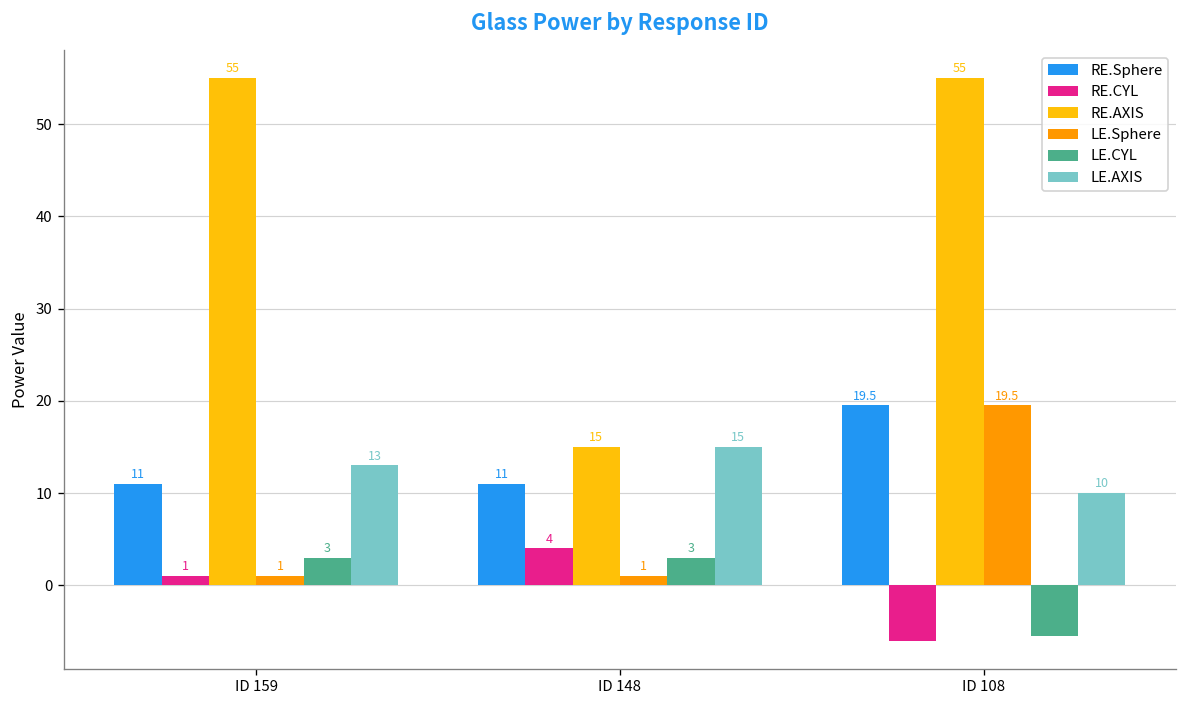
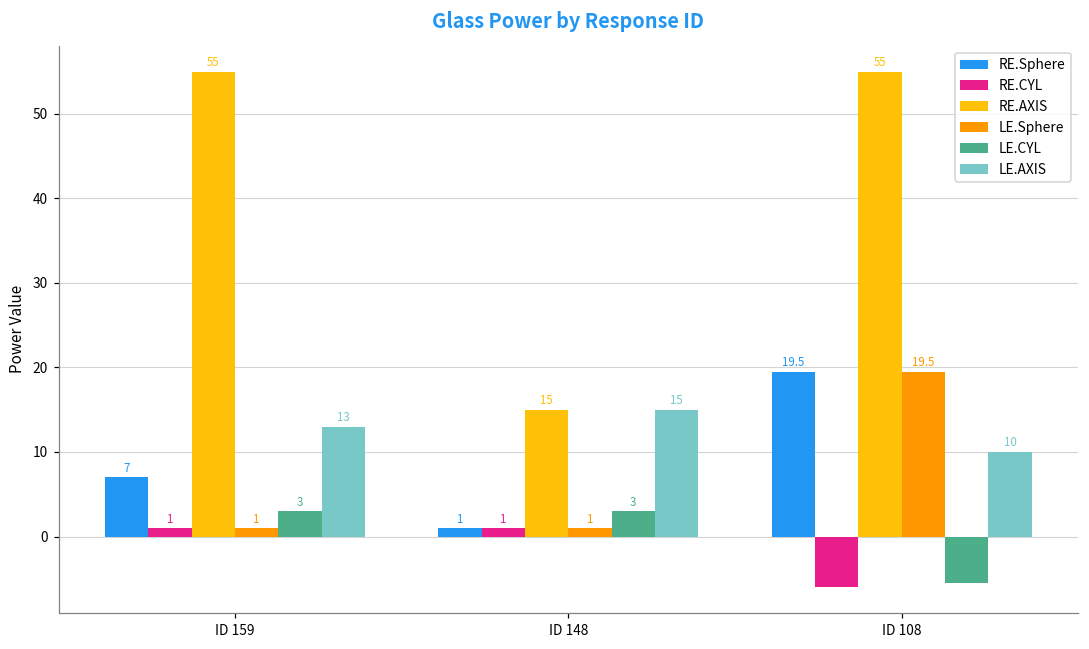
RE.Sphere, ID 159: 11 -> 7
RE.Sphere, ID 148: 11 -> 1
RE.CYL, ID 148: 4 -> 1
